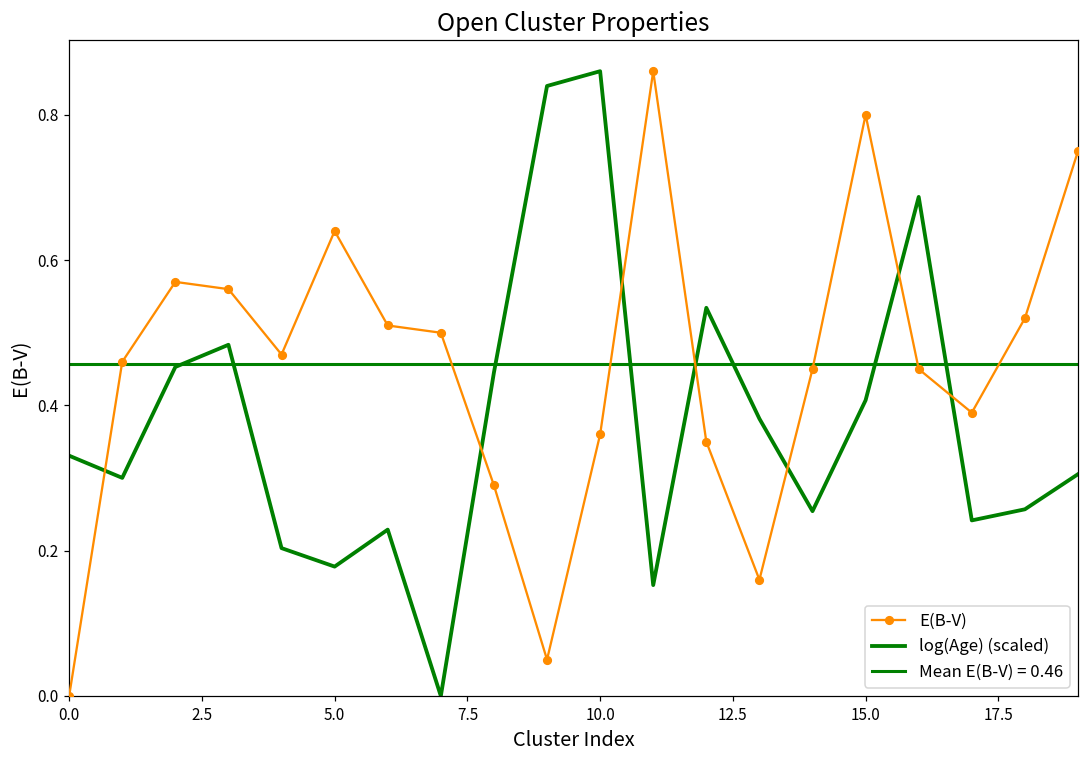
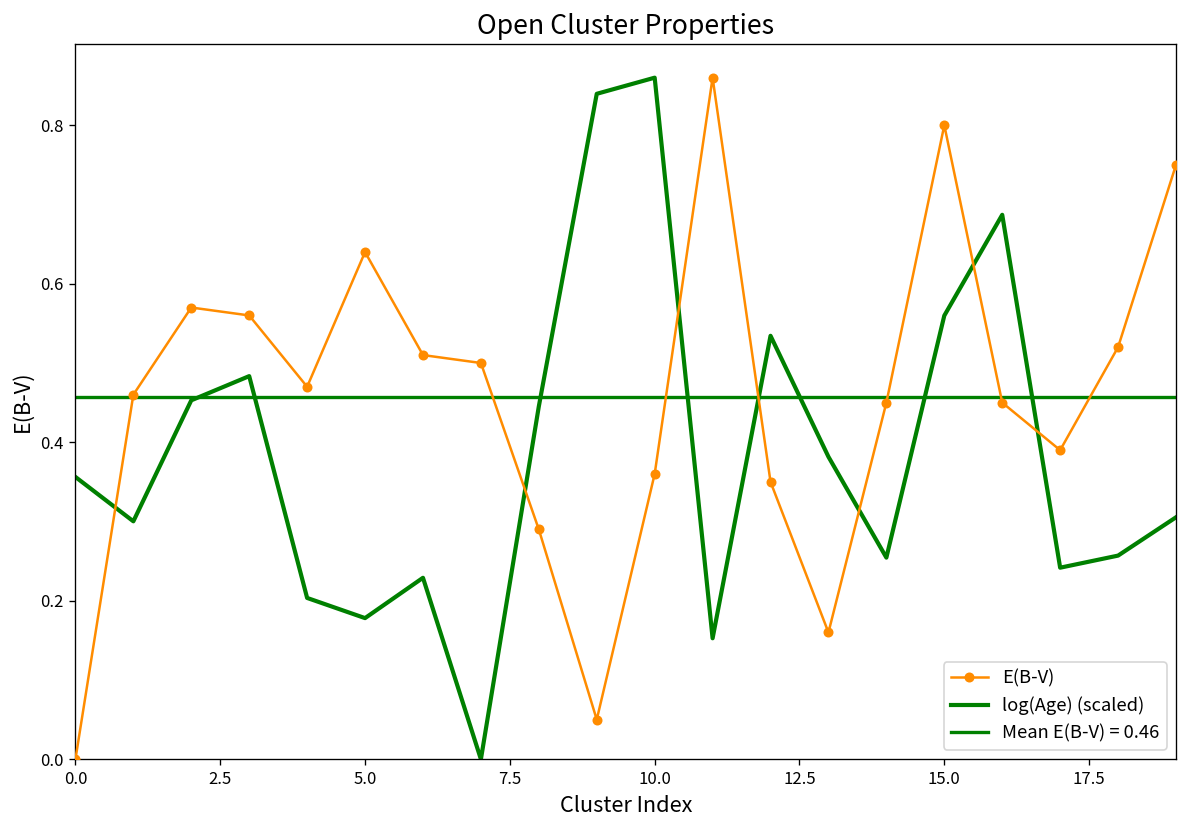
log(Age) (scaled), 0.0: 0.33 -> 0.36
log(Age) (scaled), 15.0: 0.41 -> 0.56
